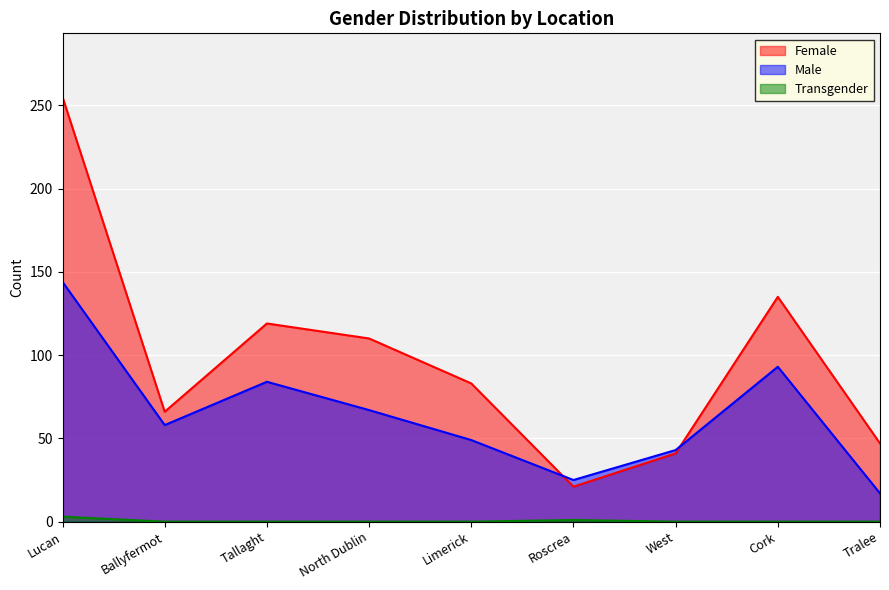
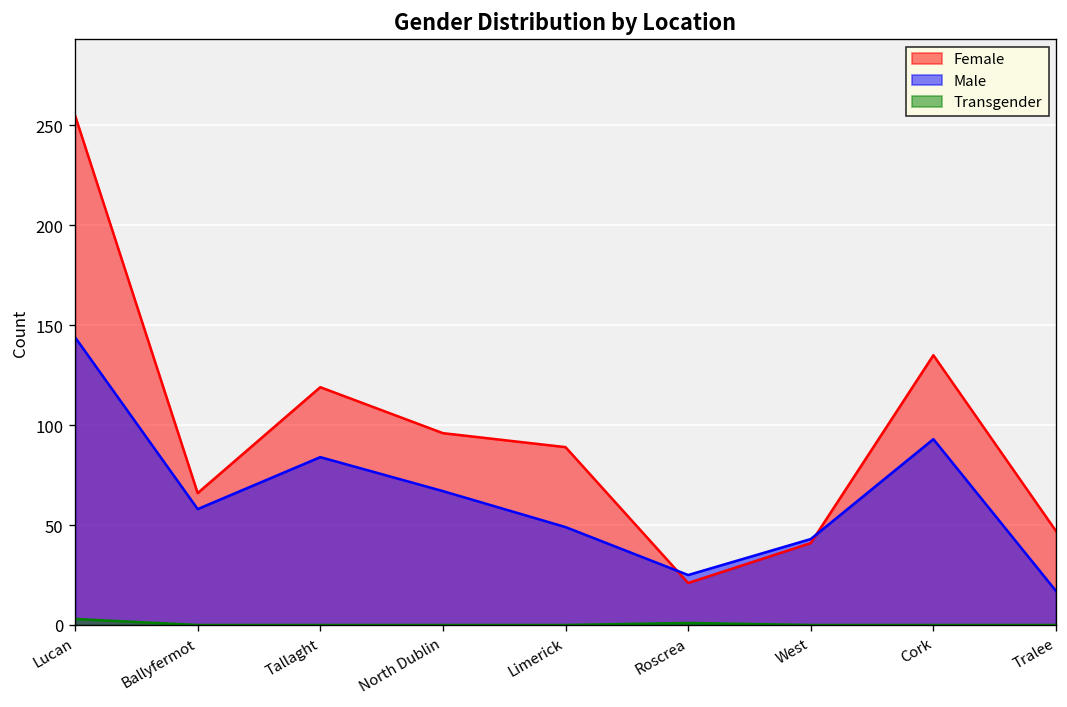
Female, North Dublin: 110 -> 96
Female, Limerick: 83 -> 89
